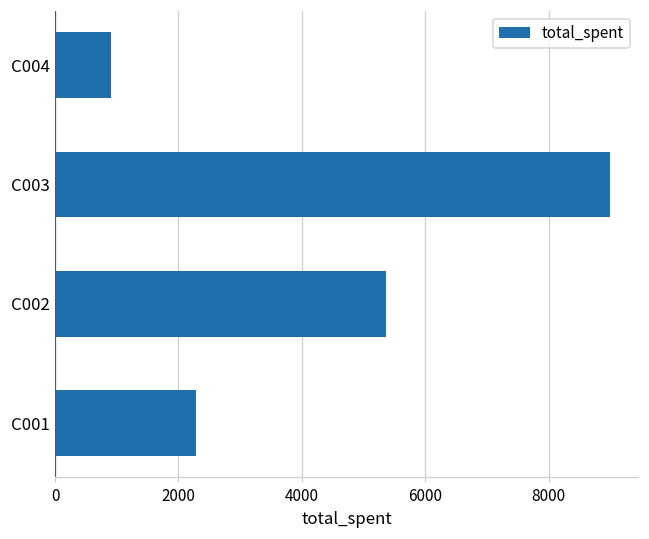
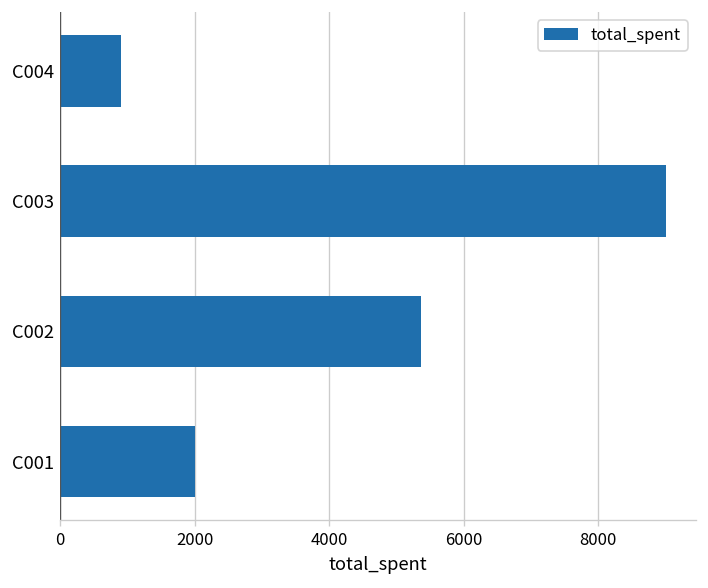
C001: 2300 -> 2000
